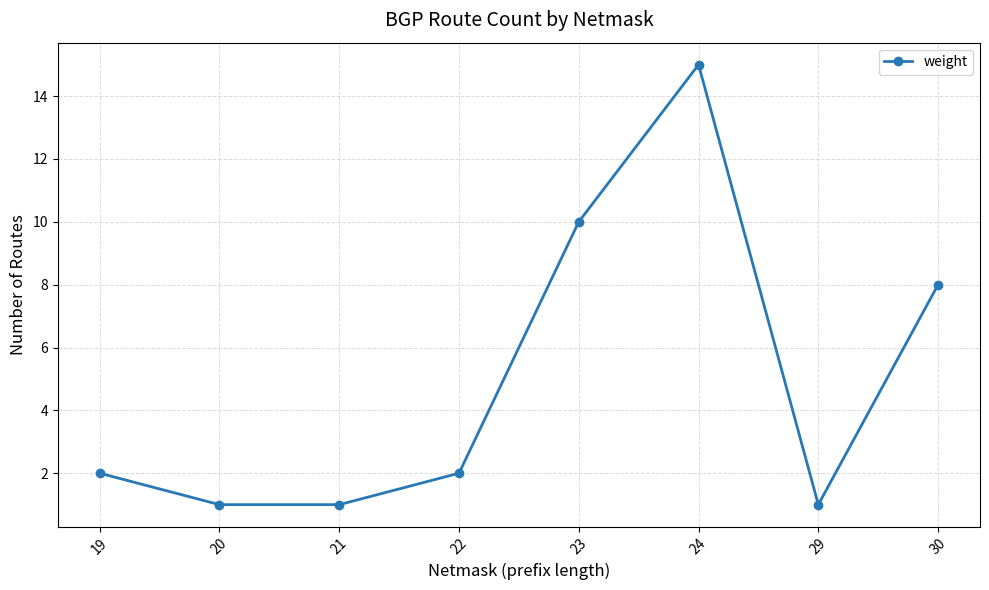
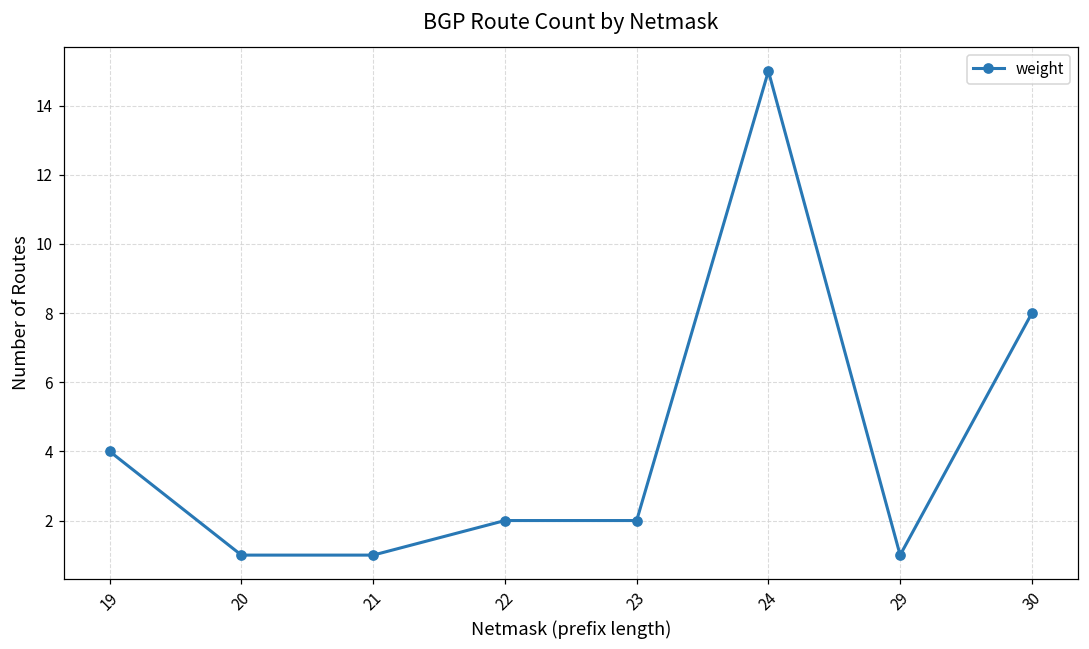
19: 2 -> 4
23: 10 -> 2
